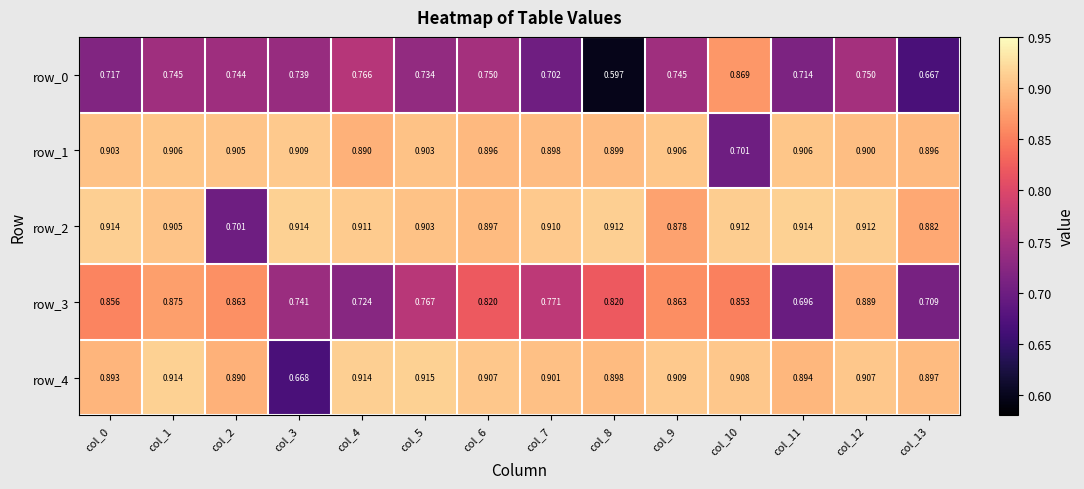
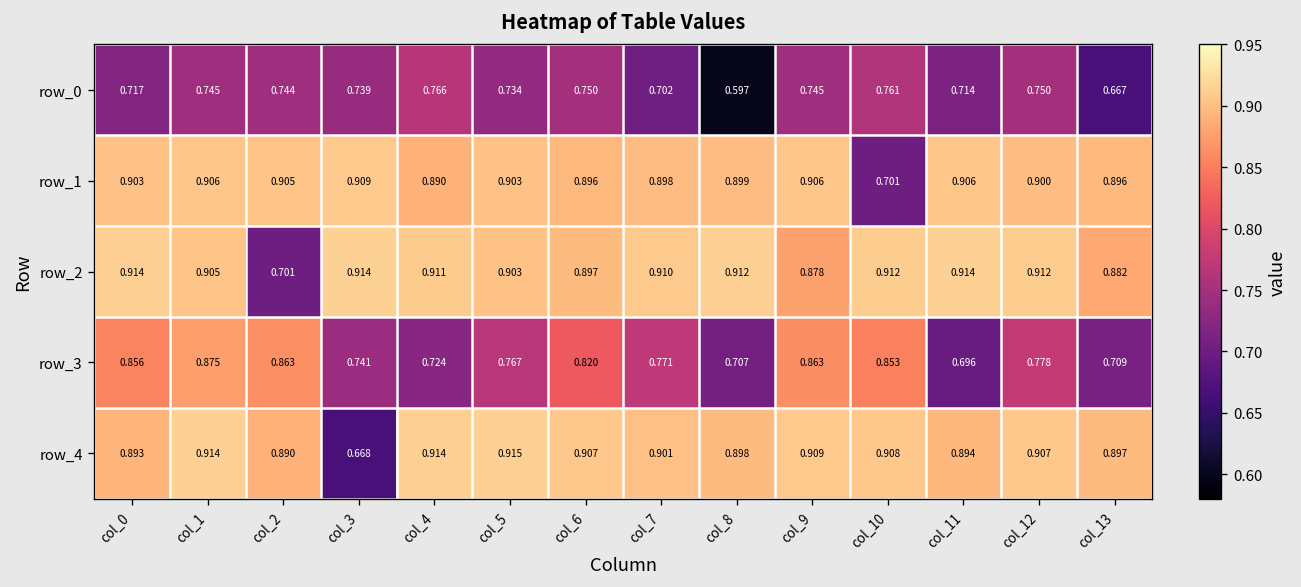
row_0, col_10: 0.869 -> 0.761
row_3, col_8: 0.820 -> 0.707
row_3, col_12: 0.889 -> 0.778
